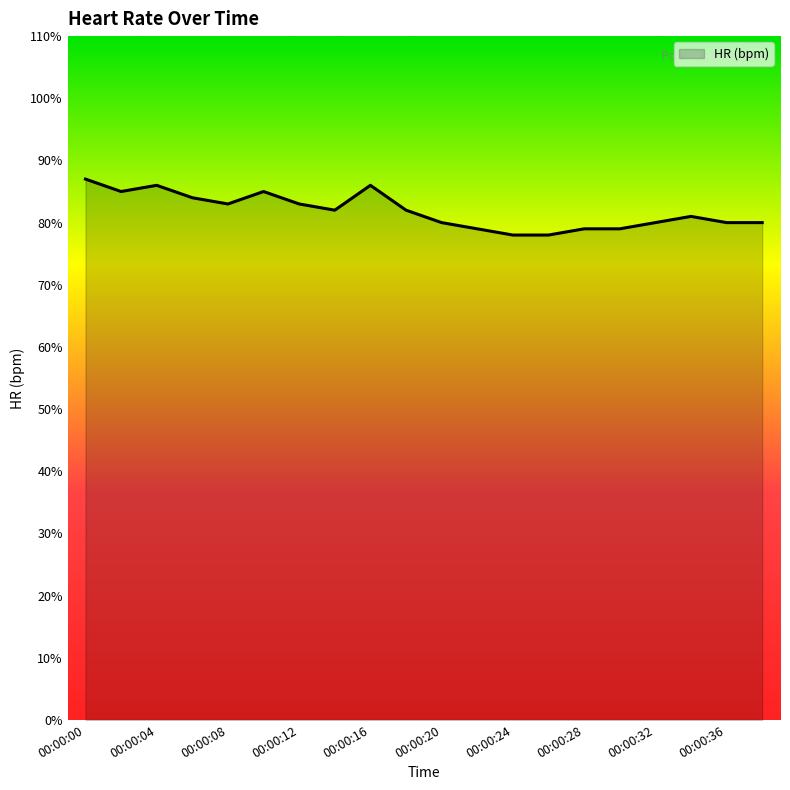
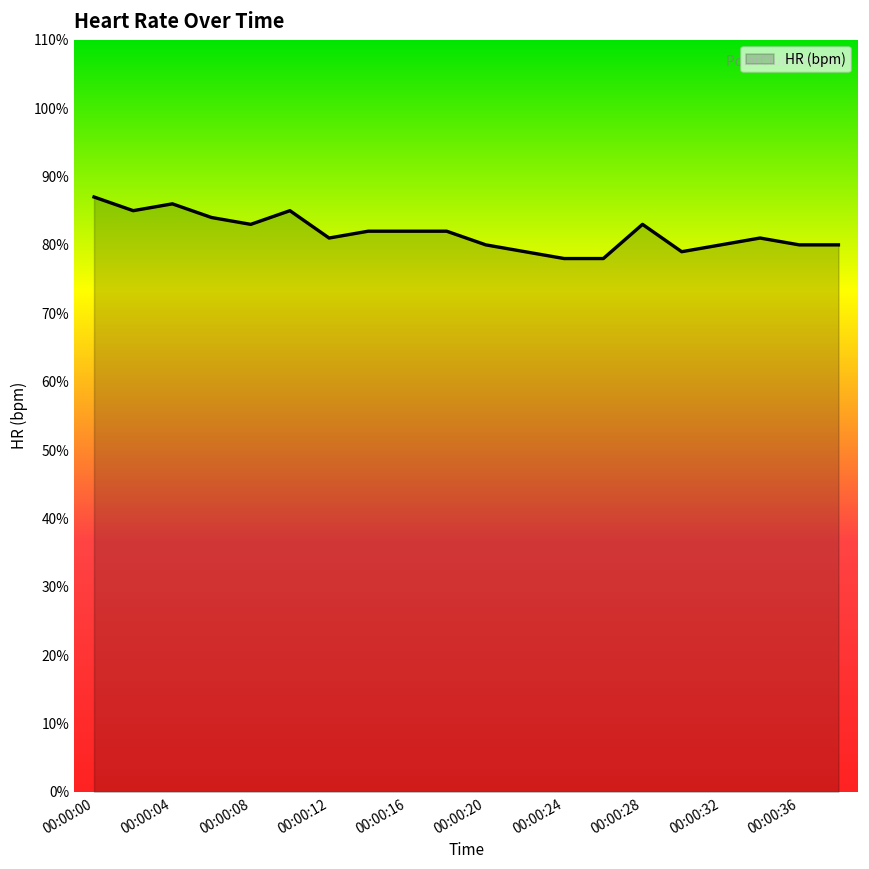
00:00:12: 83% -> 81%
00:00:16: 86% -> 82%
00:00:28: 79% -> 83%
